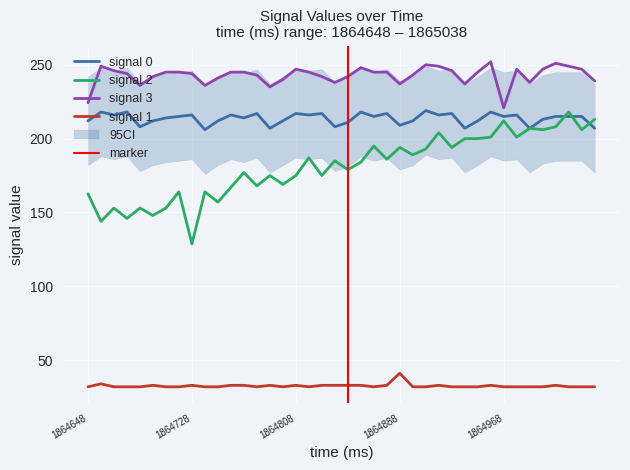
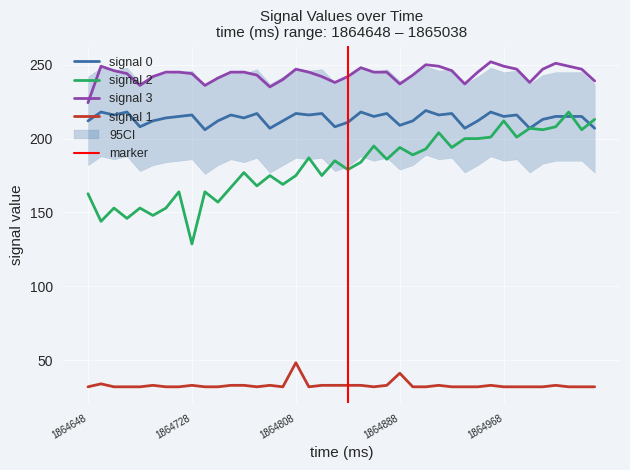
signal 1, 1864808: 33 -> 48
signal 3, 1864968: 221 -> 249
